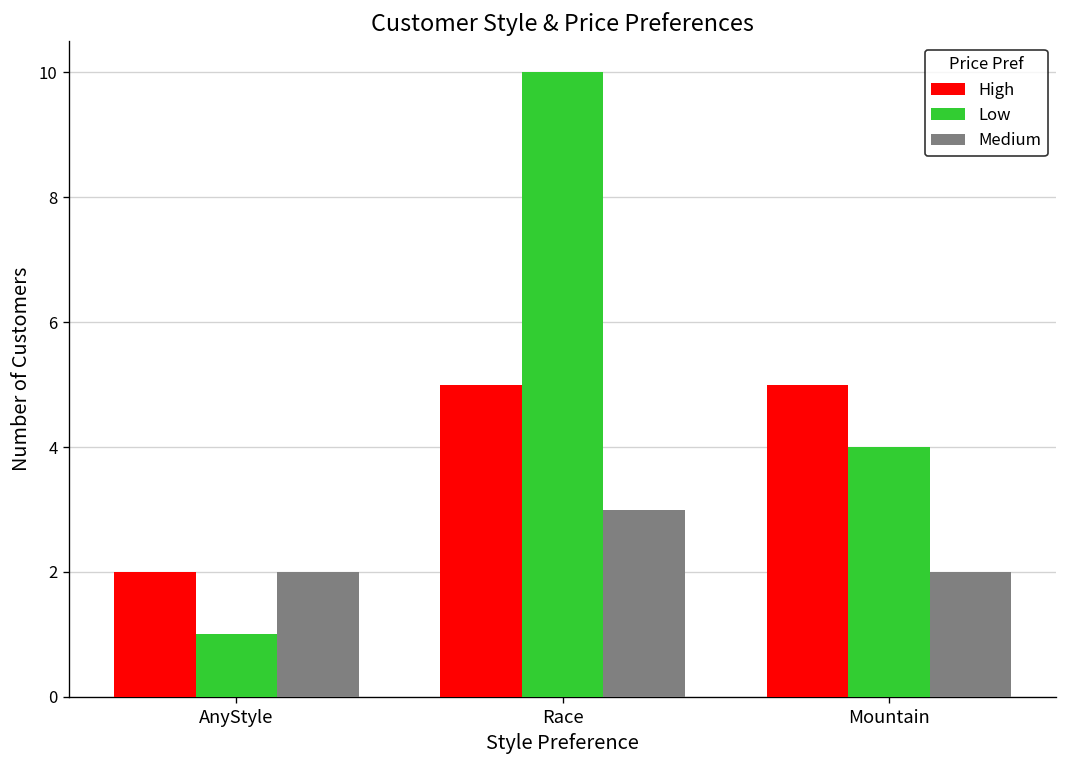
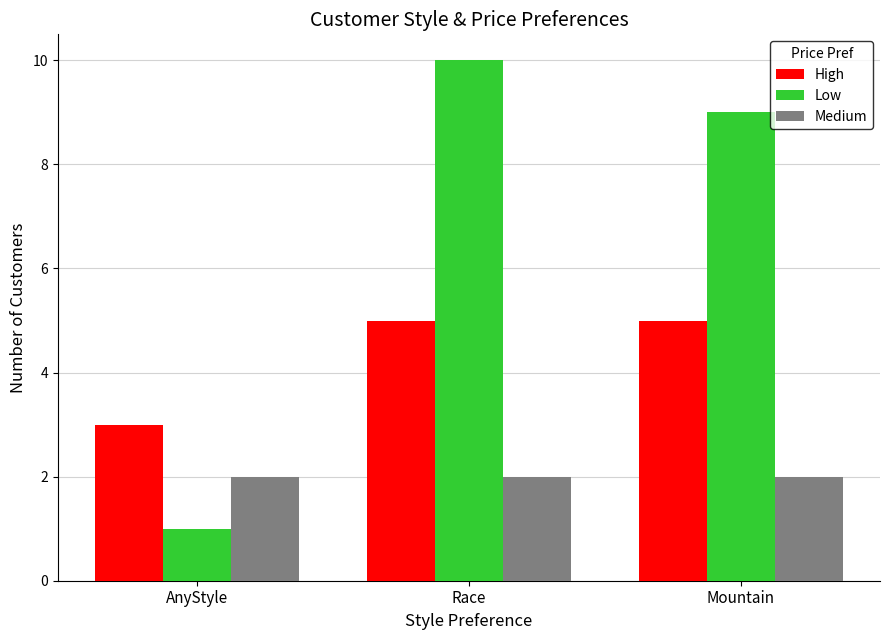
High, AnyStyle: 2 -> 3
Medium, Race: 3 -> 2
Low, Mountain: 4 -> 9
